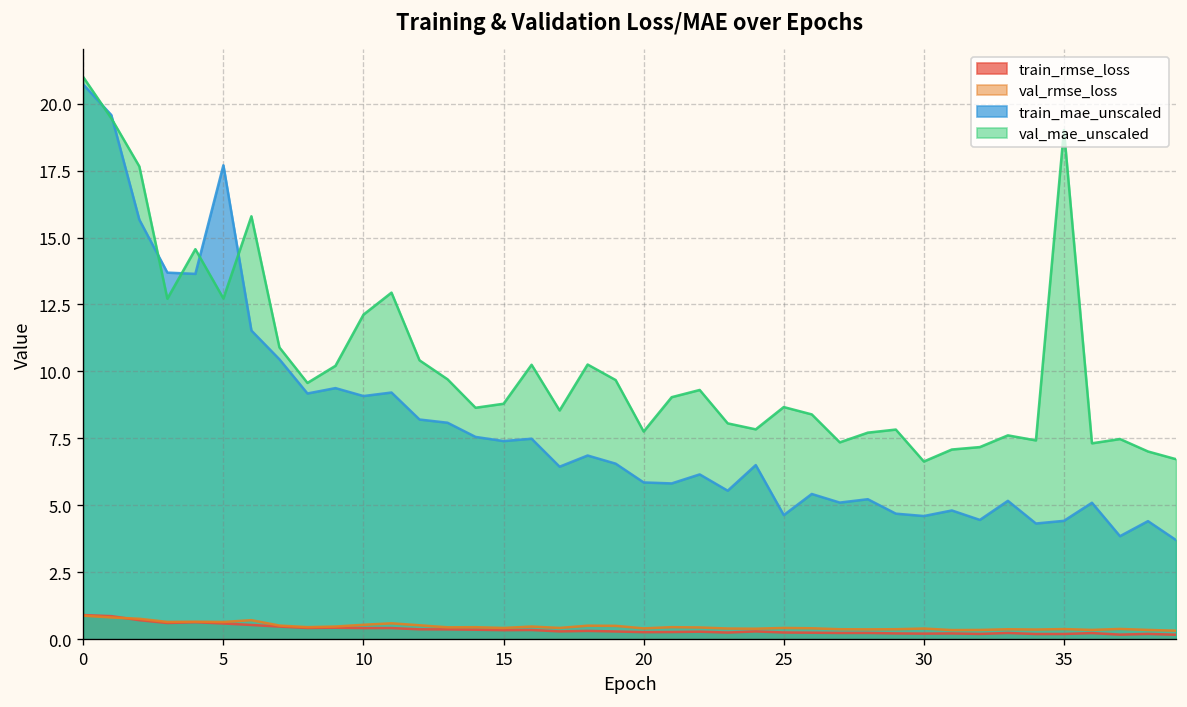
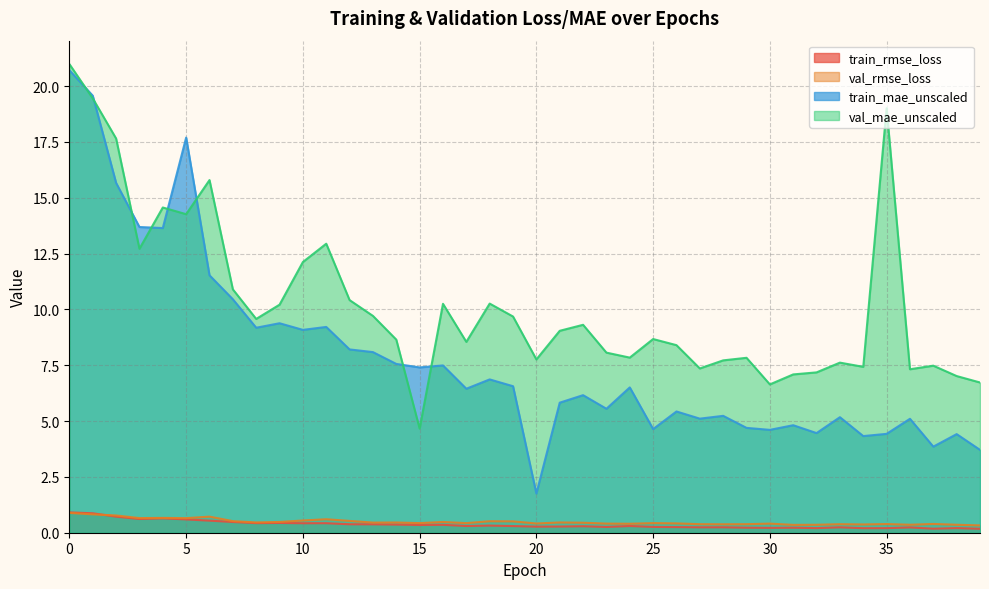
val_mae_unscaled, 5: 12.7 -> 14.3
val_mae_unscaled, 15: 8.8 -> 4.7
train_mae_unscaled, 20: 5.9 -> 1.8
